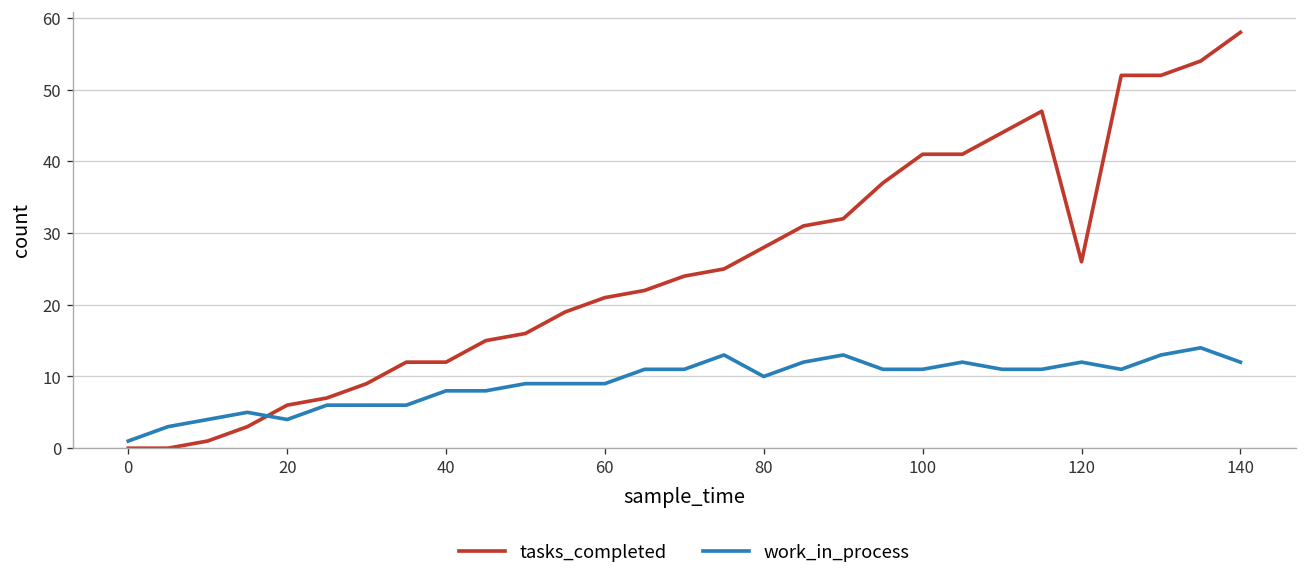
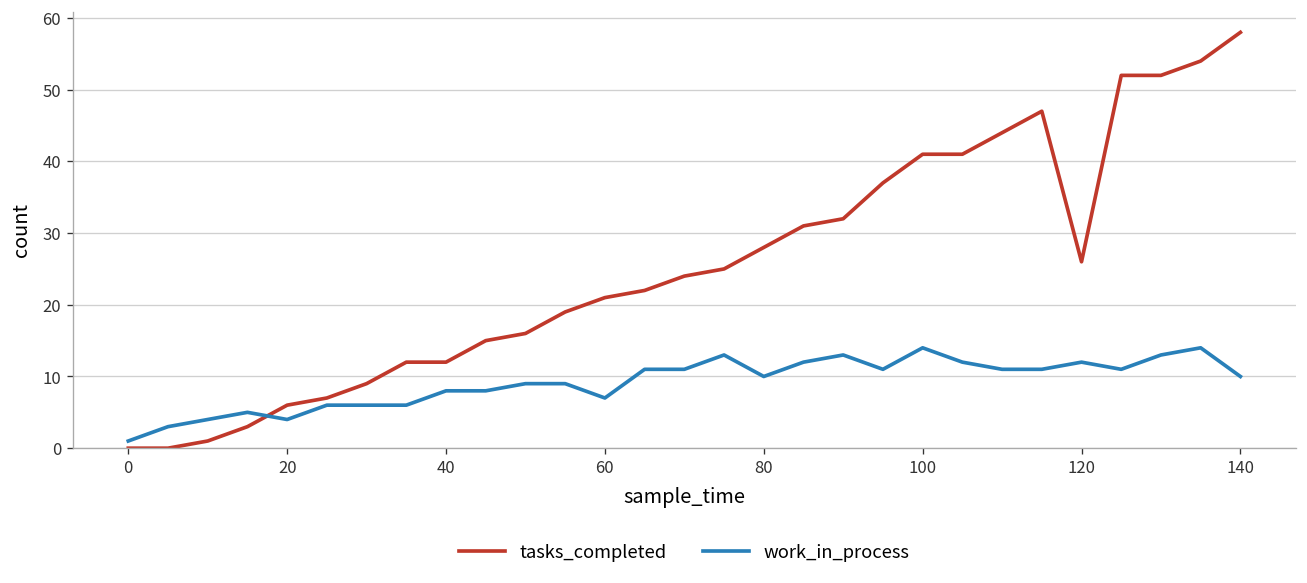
work_in_process, 60: 9 -> 7
work_in_process, 100: 11 -> 14
work_in_process, 140: 12 -> 10
